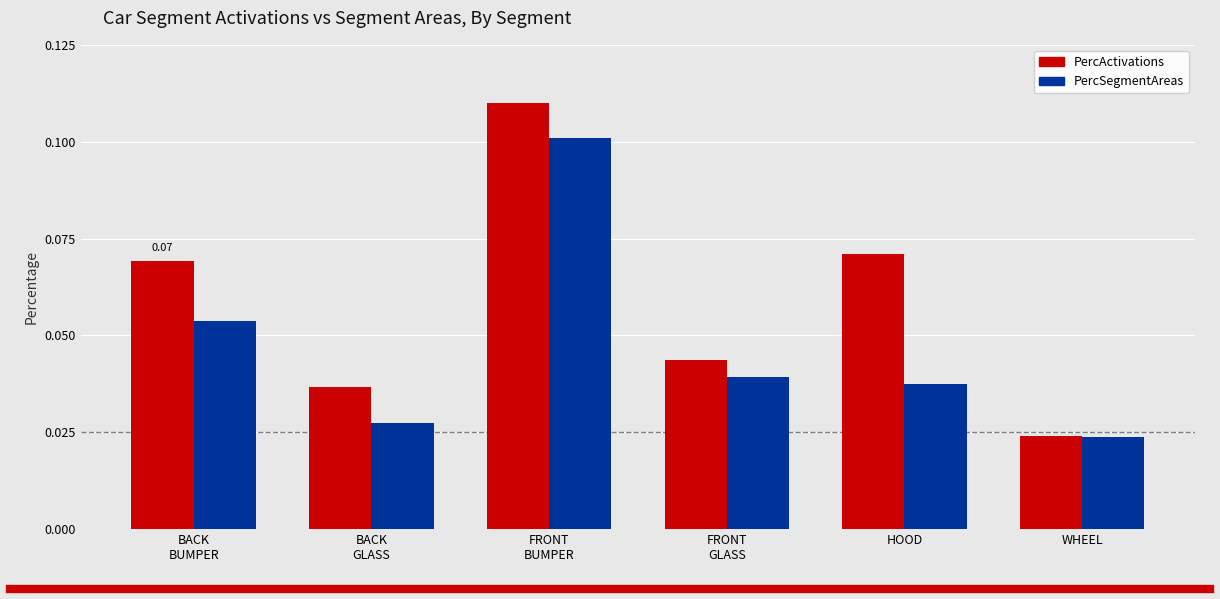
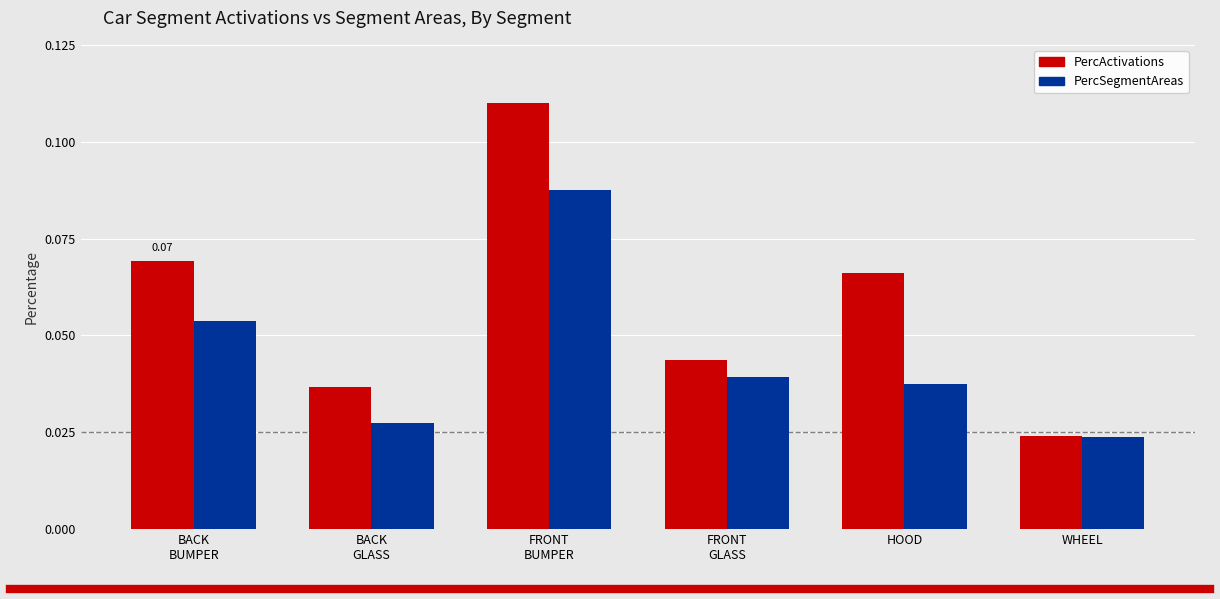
PercSegmentAreas, FRONT BUMPER: 0.101 -> 0.088
PercActivations, HOOD: 0.071 -> 0.066
